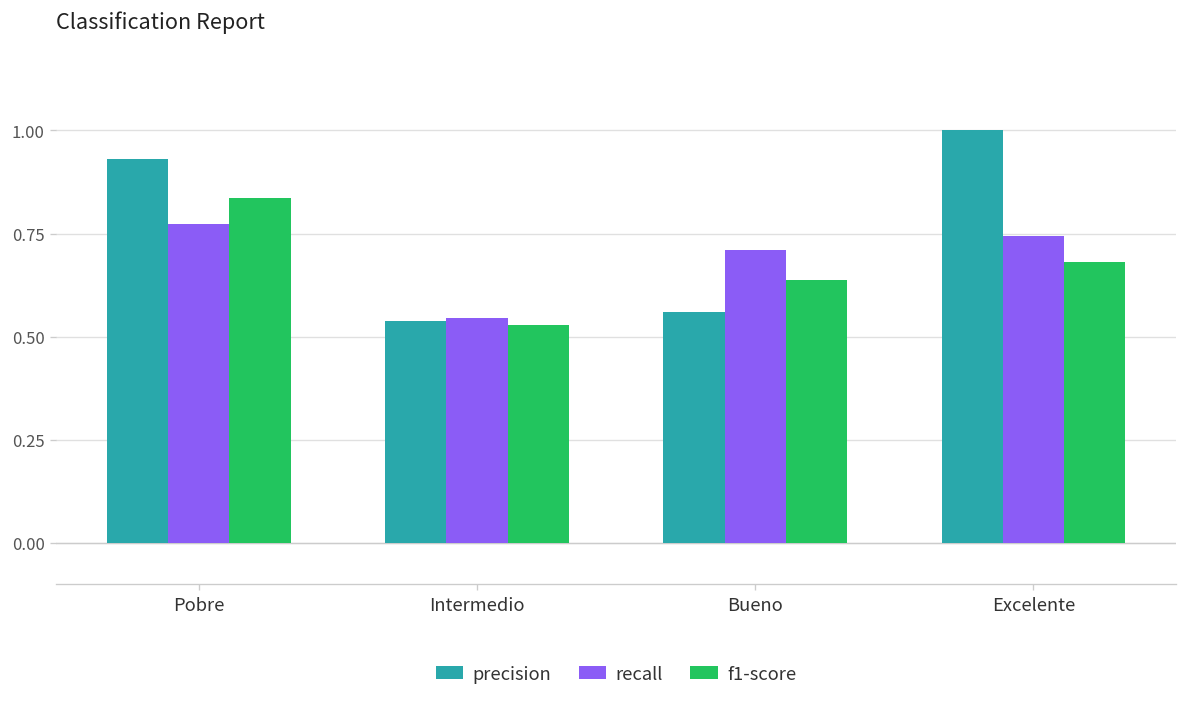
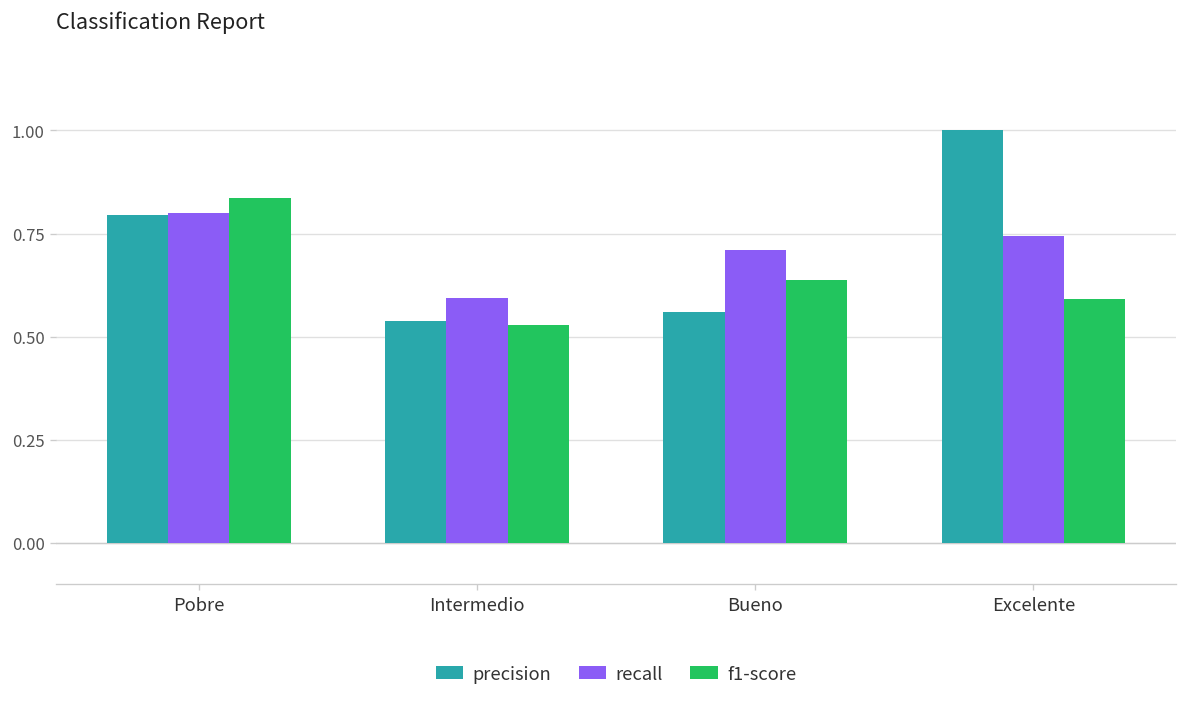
precision, Pobre: 0.93 -> 0.80
recall, Pobre: 0.77 -> 0.80
recall, Intermedio: 0.55 -> 0.59
f1-score, Excelente: 0.68 -> 0.59
